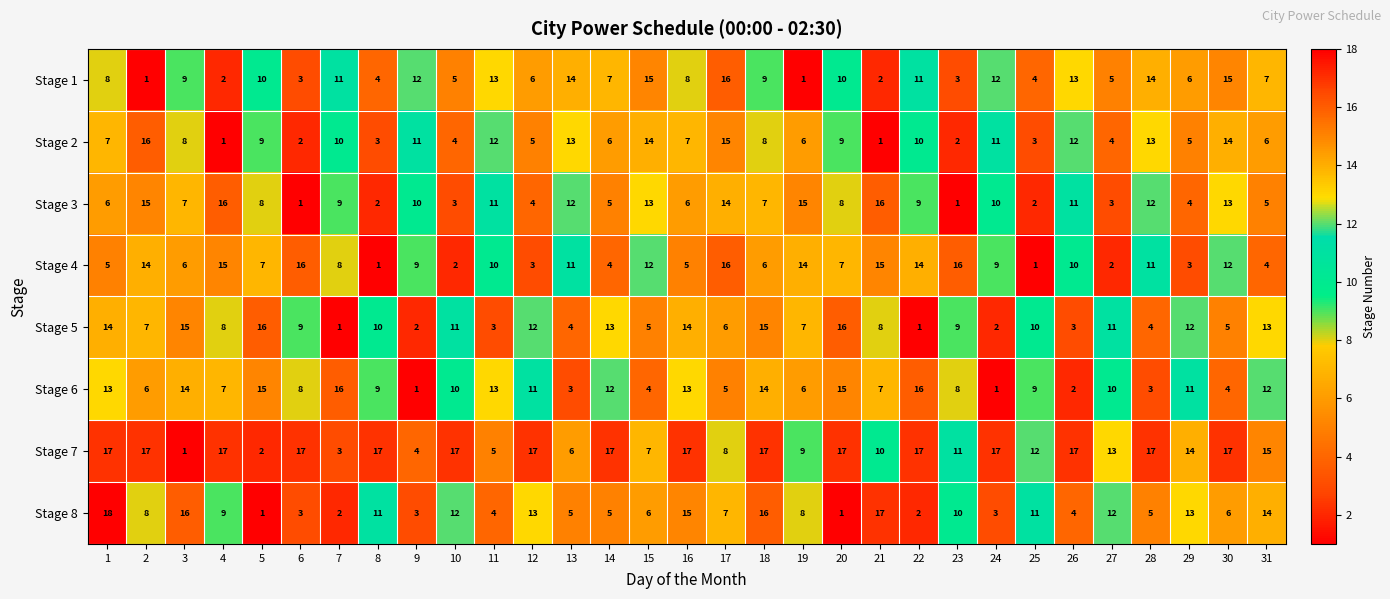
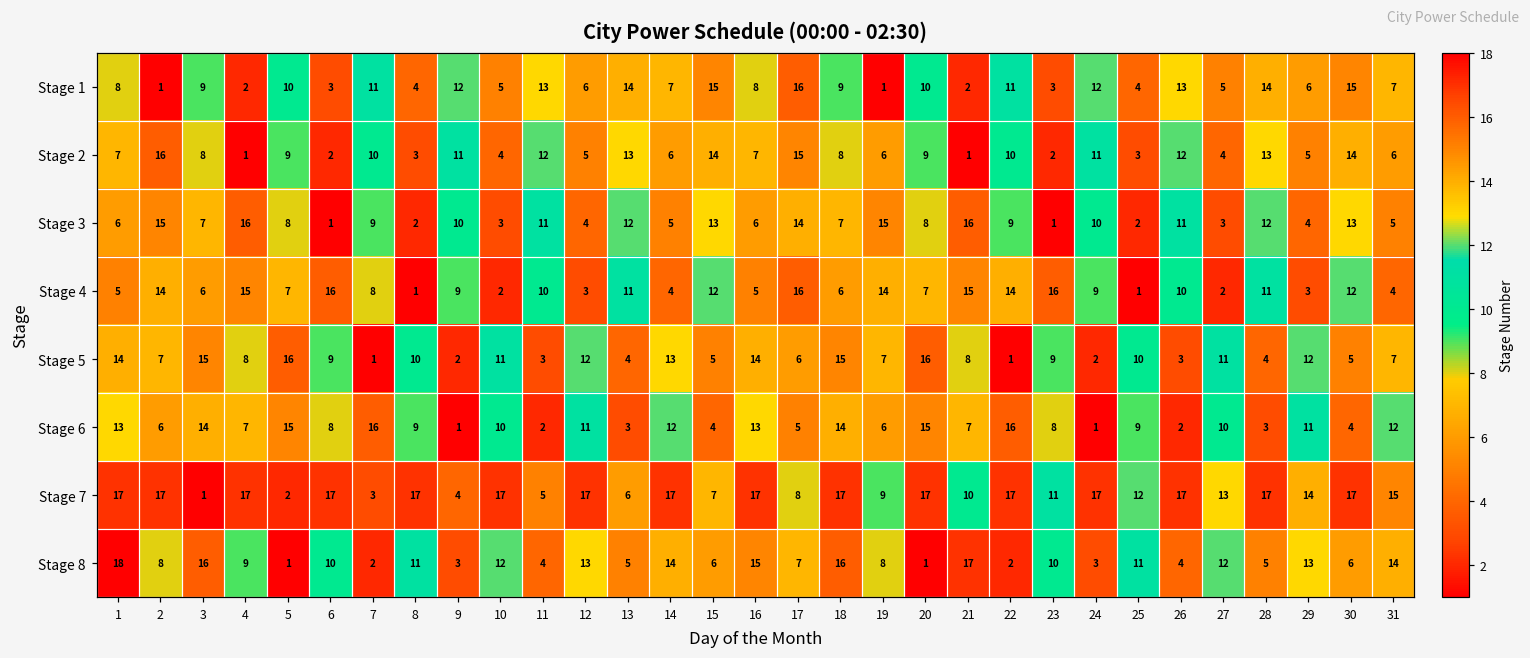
Stage 5, 31: 13 -> 7
Stage 6, 11: 13 -> 2
Stage 8, 6: 3 -> 10
Stage 8, 14: 5 -> 14
